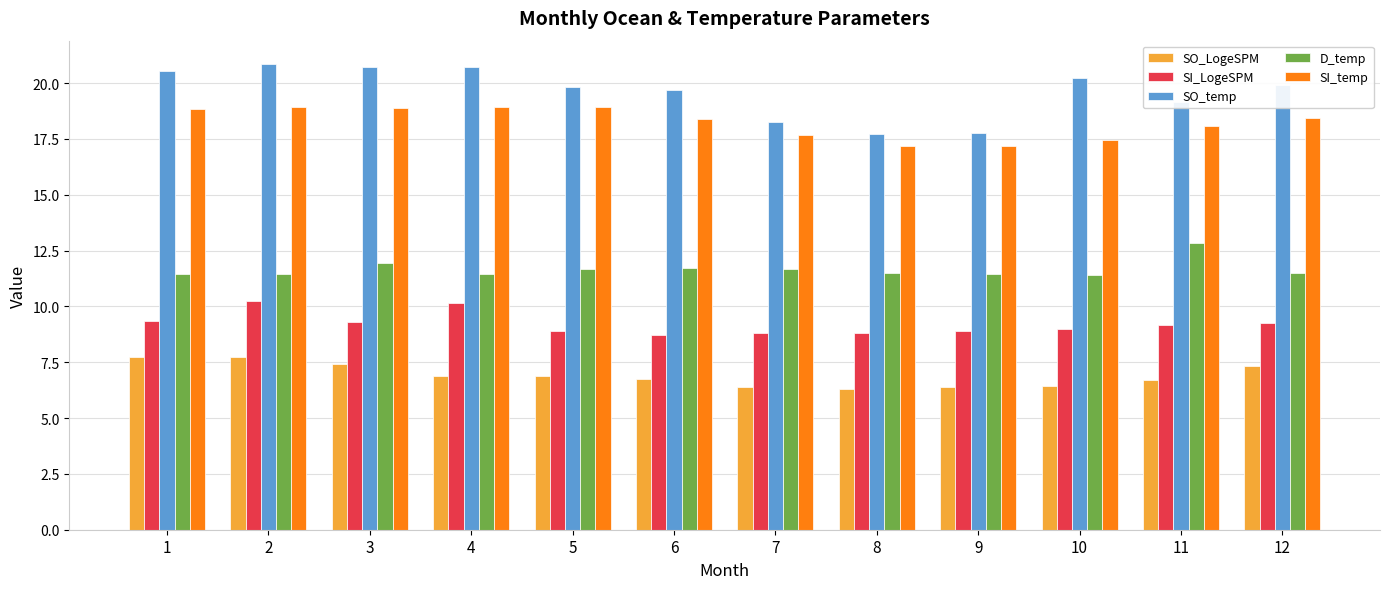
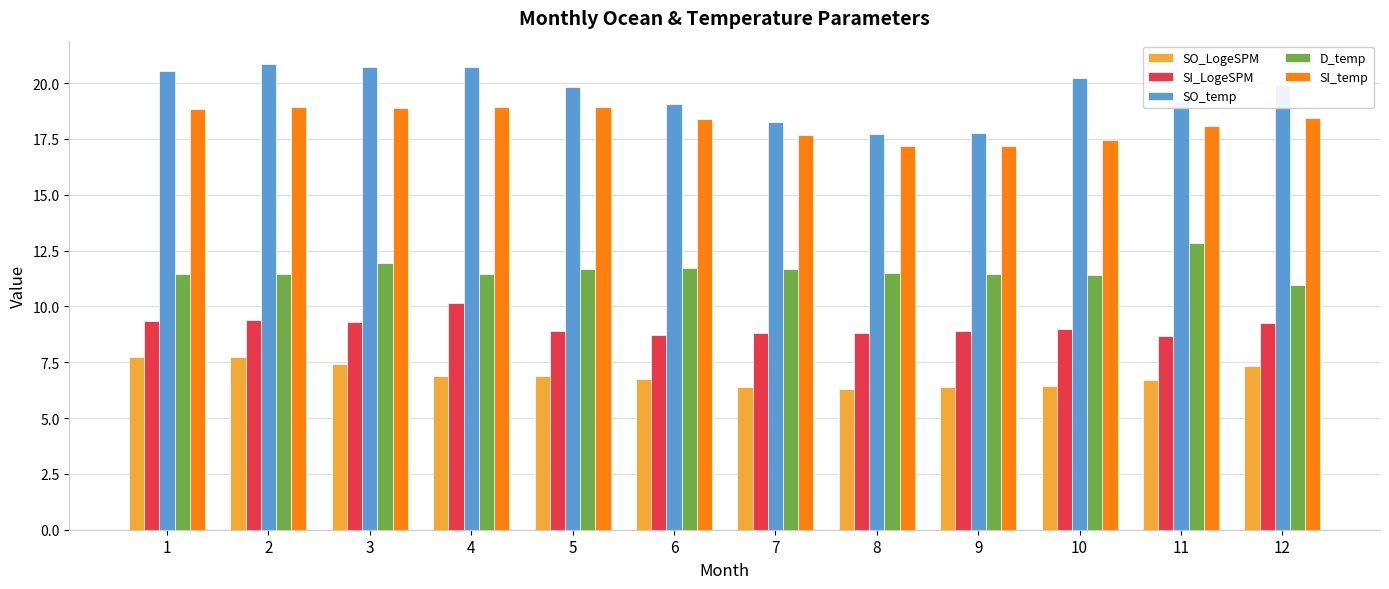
SI_LogeSPM, 2: 10.2 -> 9.4
SO_temp, 6: 19.7 -> 19.1
SI_LogeSPM, 11: 9.2 -> 8.7
D_temp, 12: 11.5 -> 11.0
